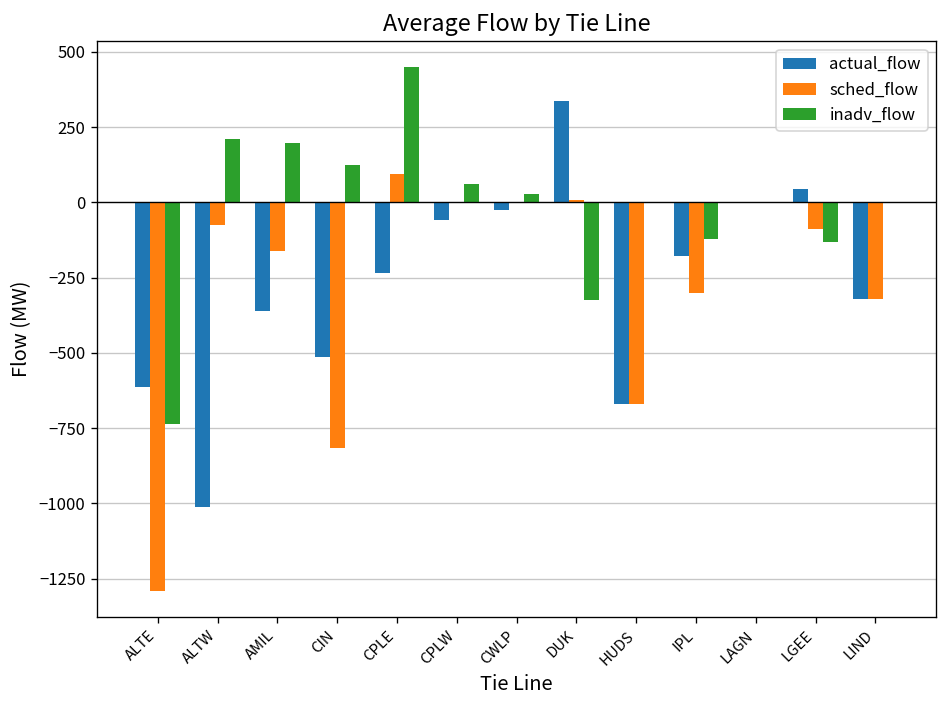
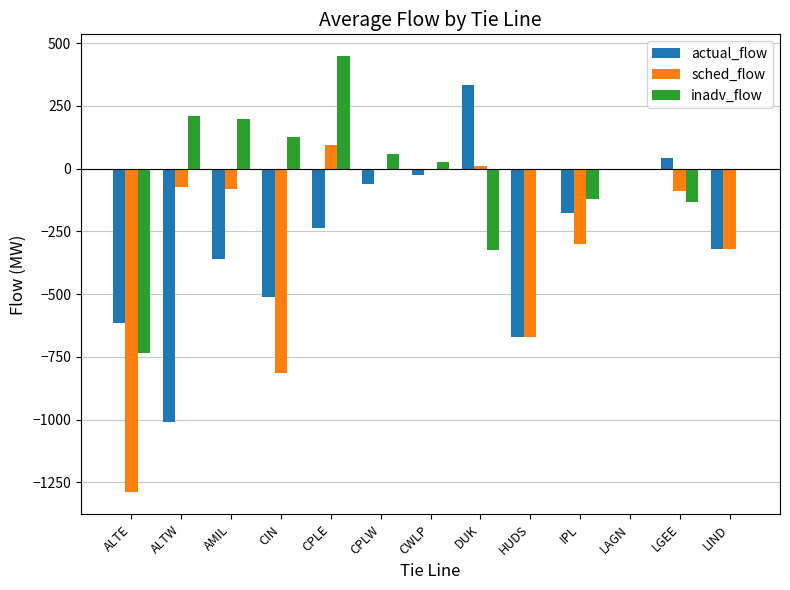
sched_flow, AMIL: -160 -> -80
